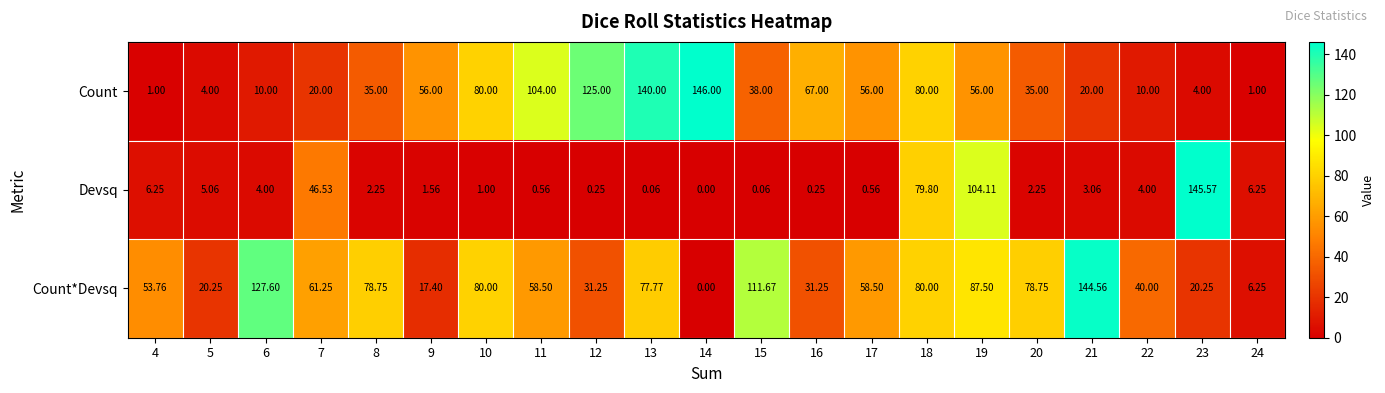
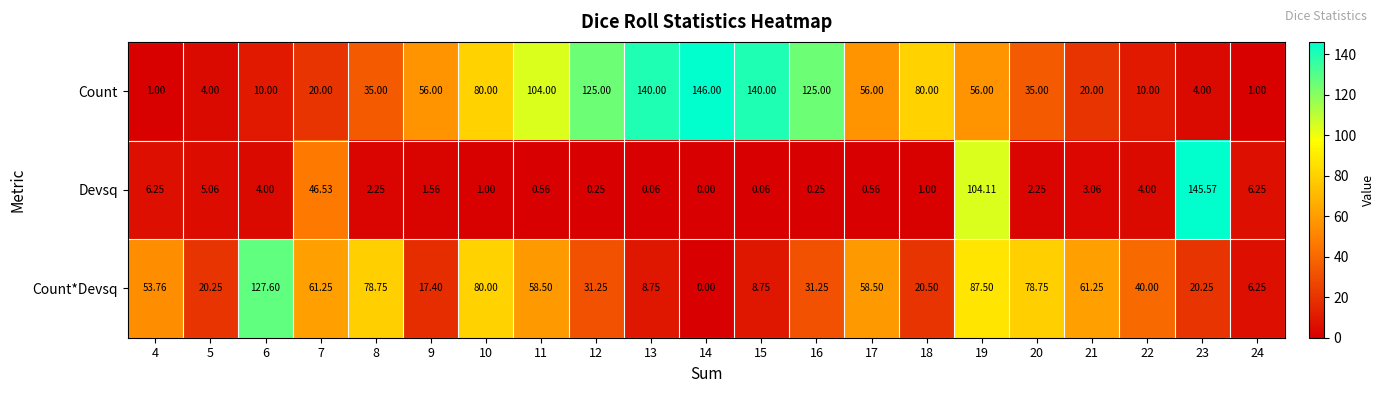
Count, 15: 38.00 -> 140.00
Count, 16: 67.00 -> 125.00
Devsq, 18: 79.80 -> 1.00
Count*Devsq, 13: 77.77 -> 8.75
Count*Devsq, 15: 111.67 -> 8.75
Count*Devsq, 18: 80.00 -> 20.50
Count*Devsq, 21: 144.56 -> 61.25
